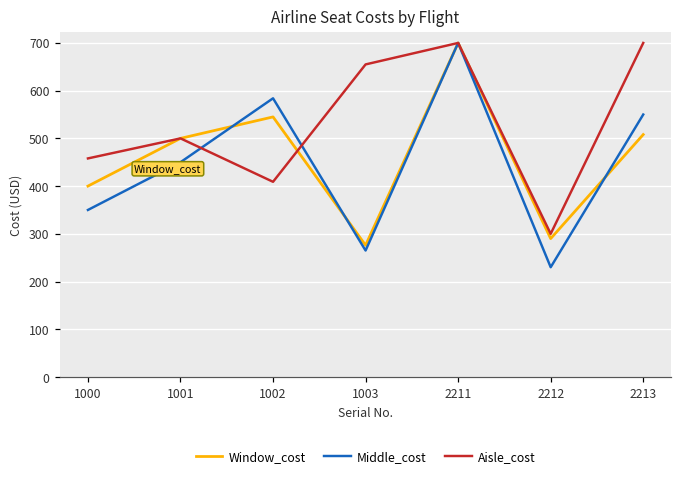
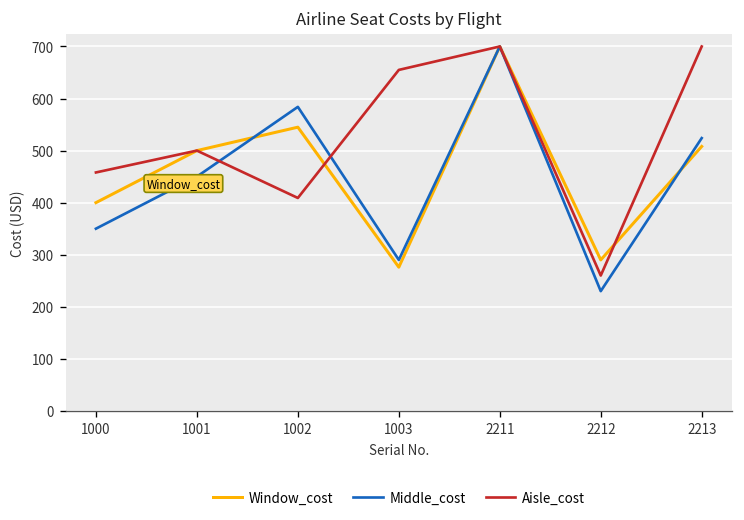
Middle_cost, 1003: 270 -> 290
Aisle_cost, 2212: 300 -> 260
Middle_cost, 2213: 550 -> 520
